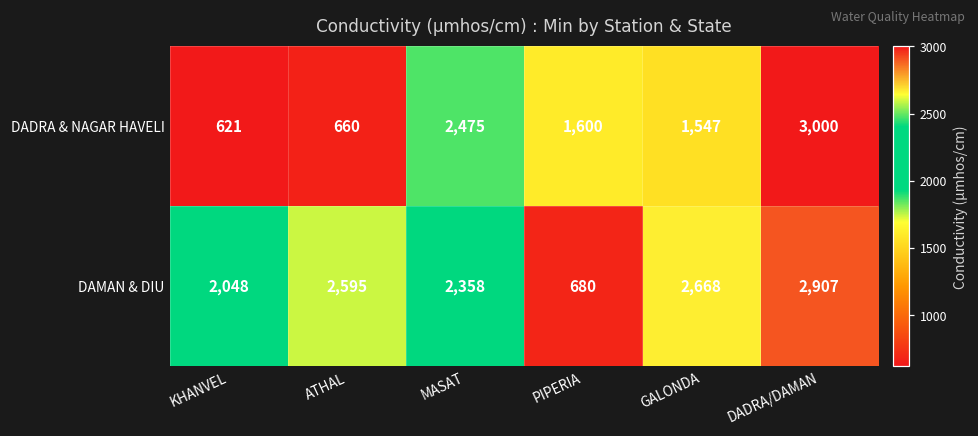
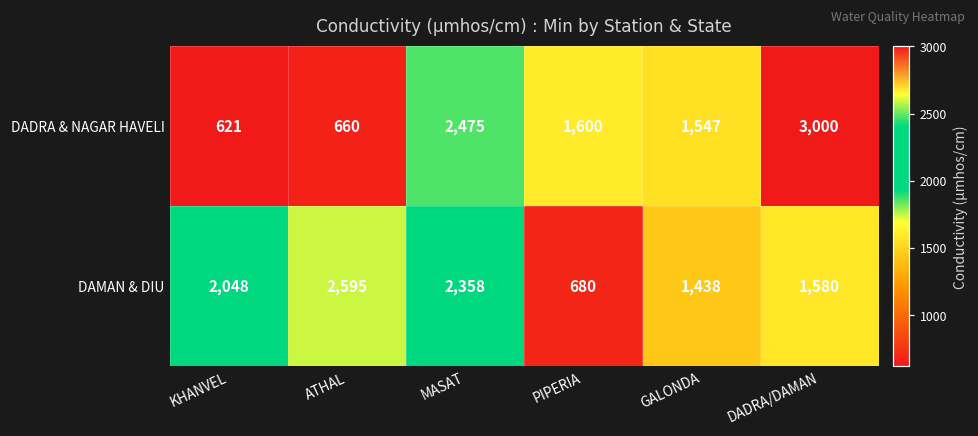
DAMAN & DIU, GALONDA: 2,668 -> 1,438
DAMAN & DIU, DADRA/DAMAN: 2,907 -> 1,580
